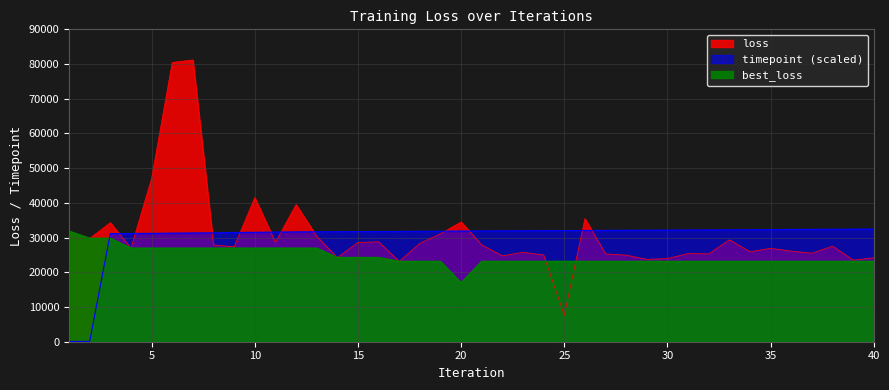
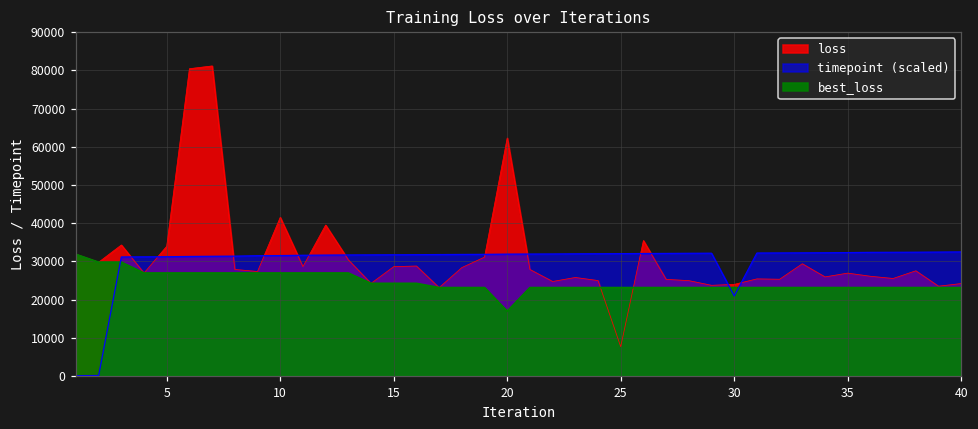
loss, 5: 47000 -> 34000
loss, 20: 35000 -> 62000
timepoint (scaled), 30: 32000 -> 21000
